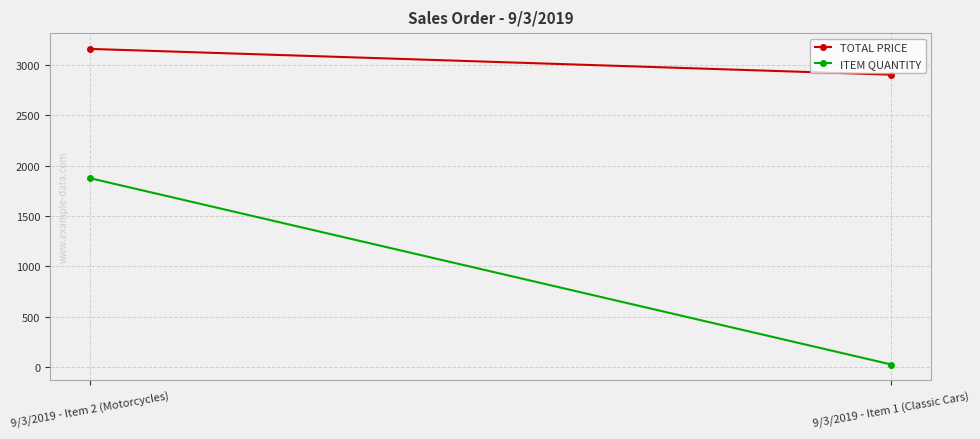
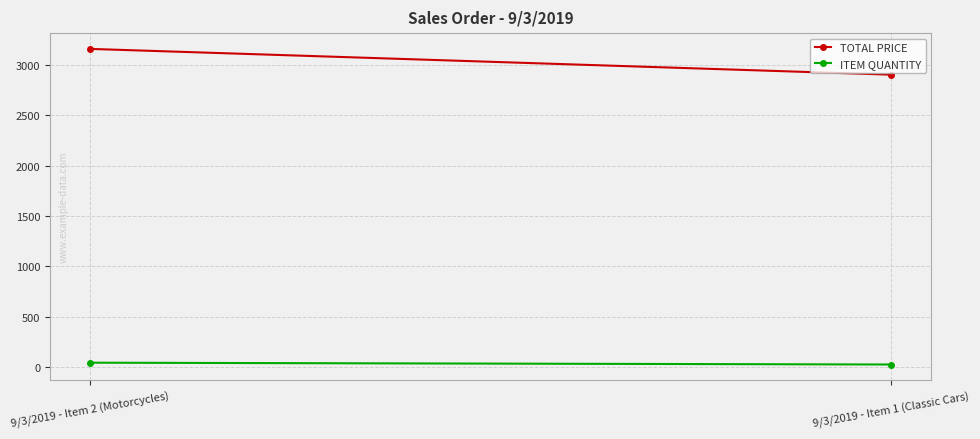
ITEM QUANTITY, 9/3/2019 - Item 2 (Motorcycles): 1880 -> 50
